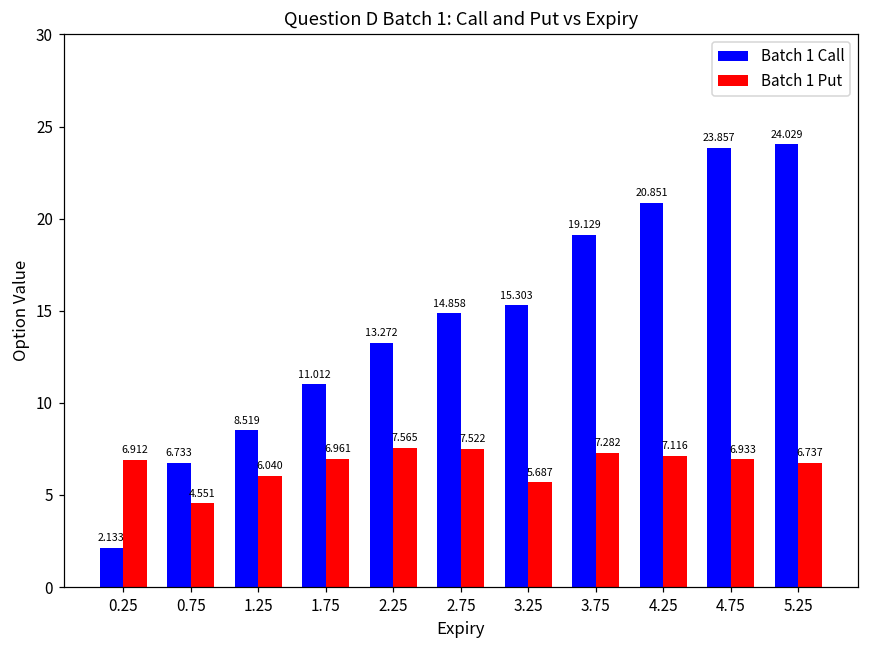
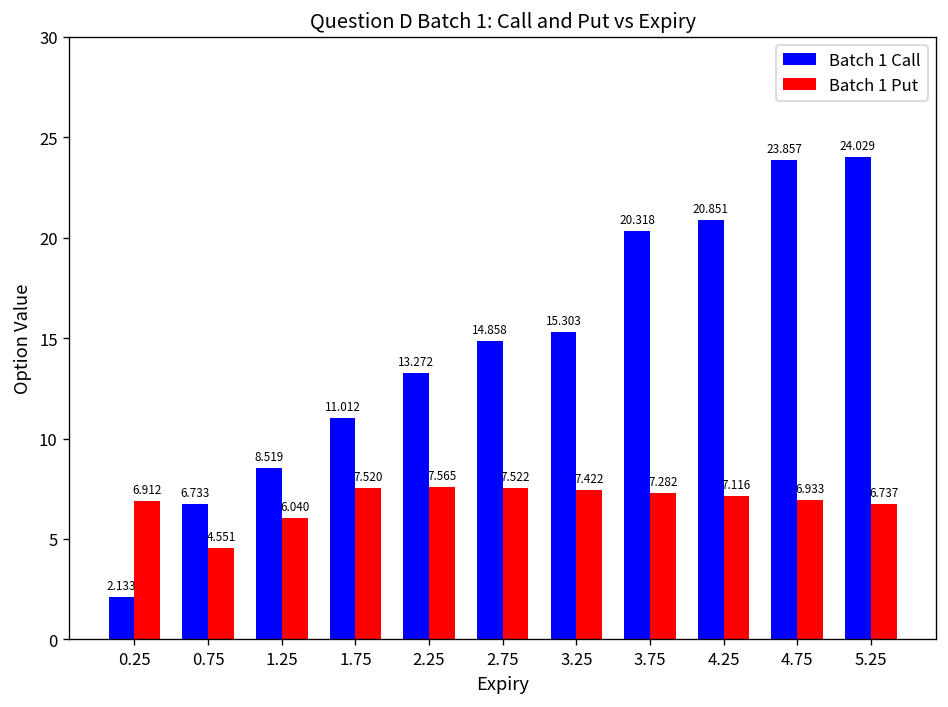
Batch 1 Put, 1.75: 6.961 -> 7.520
Batch 1 Put, 3.25: 5.687 -> 7.422
Batch 1 Call, 3.75: 19.129 -> 20.318
